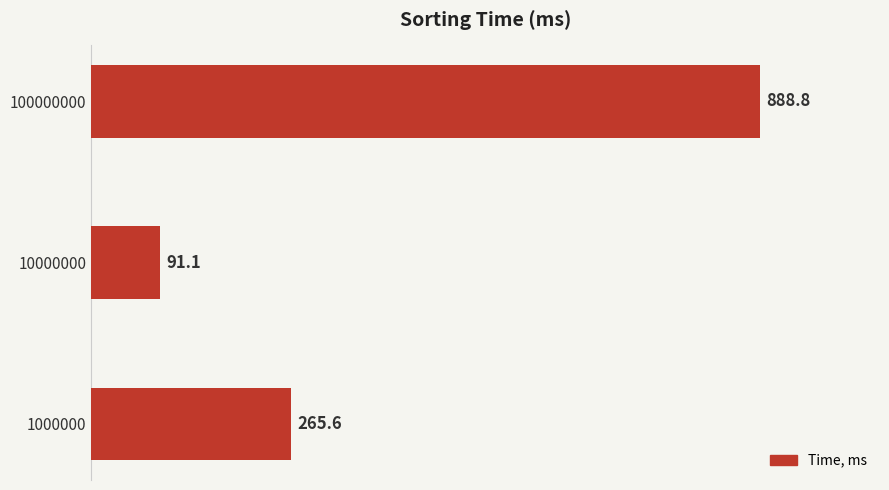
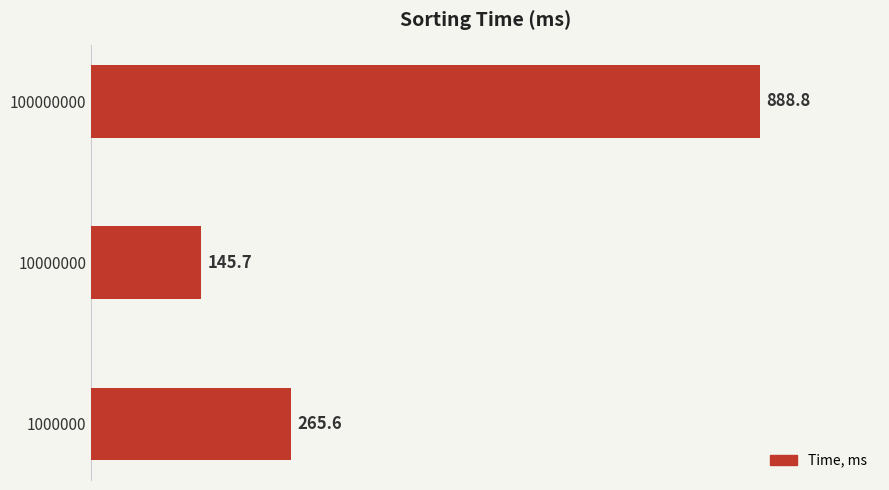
10000000: 91.1 -> 145.7
